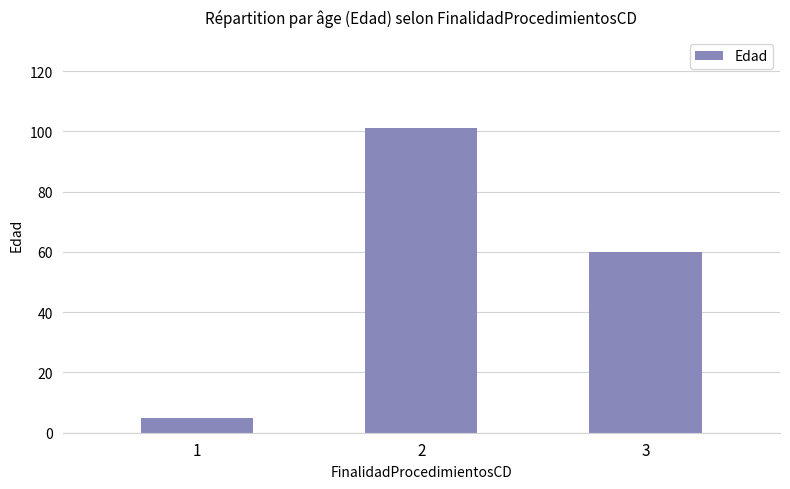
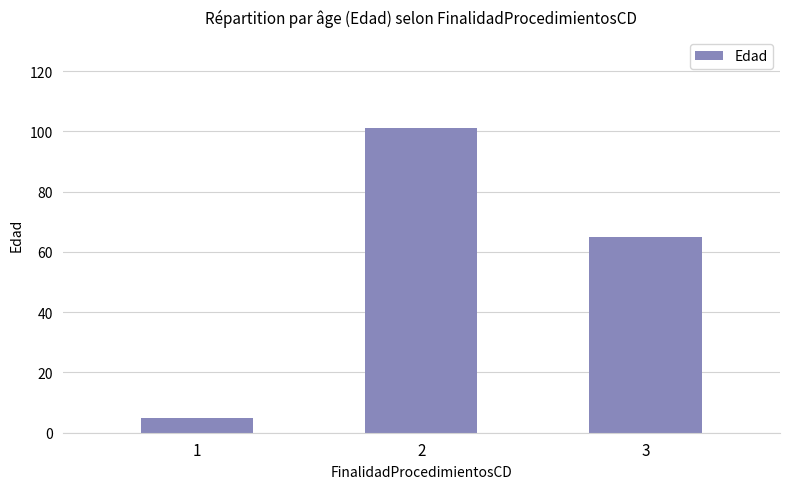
3: 60 -> 65
